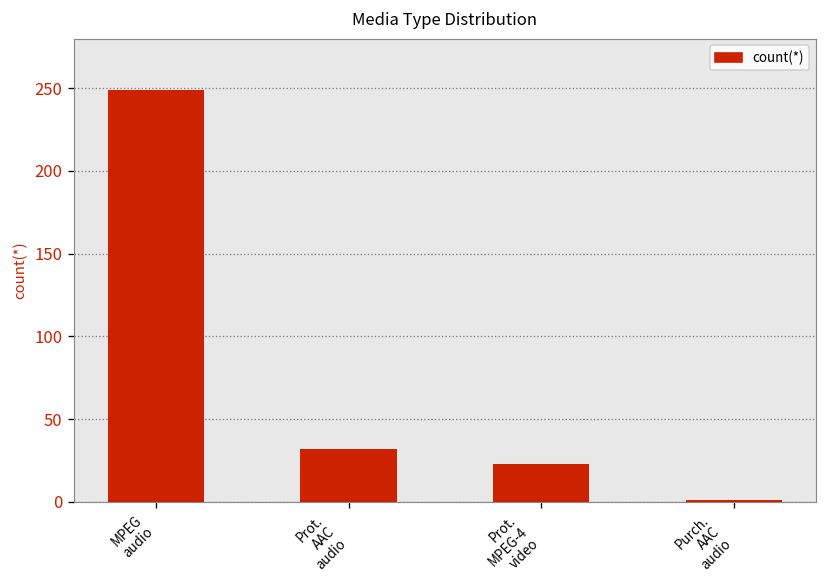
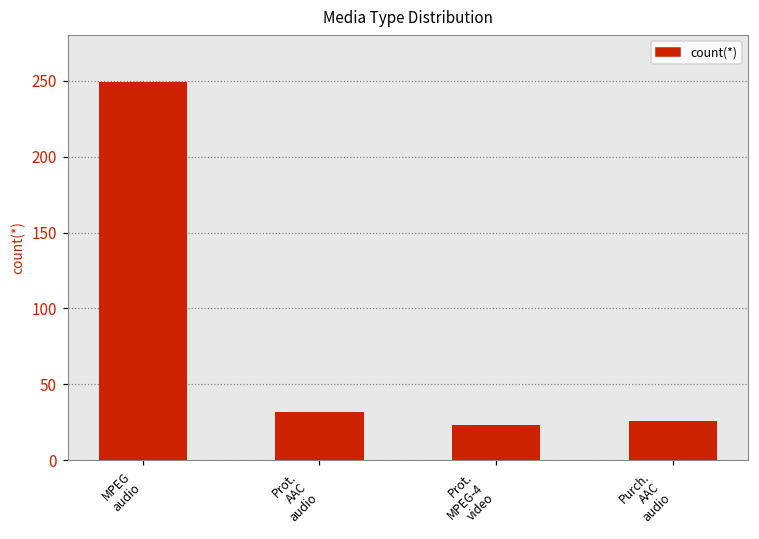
Purch. AAC audio: 1 -> 26
